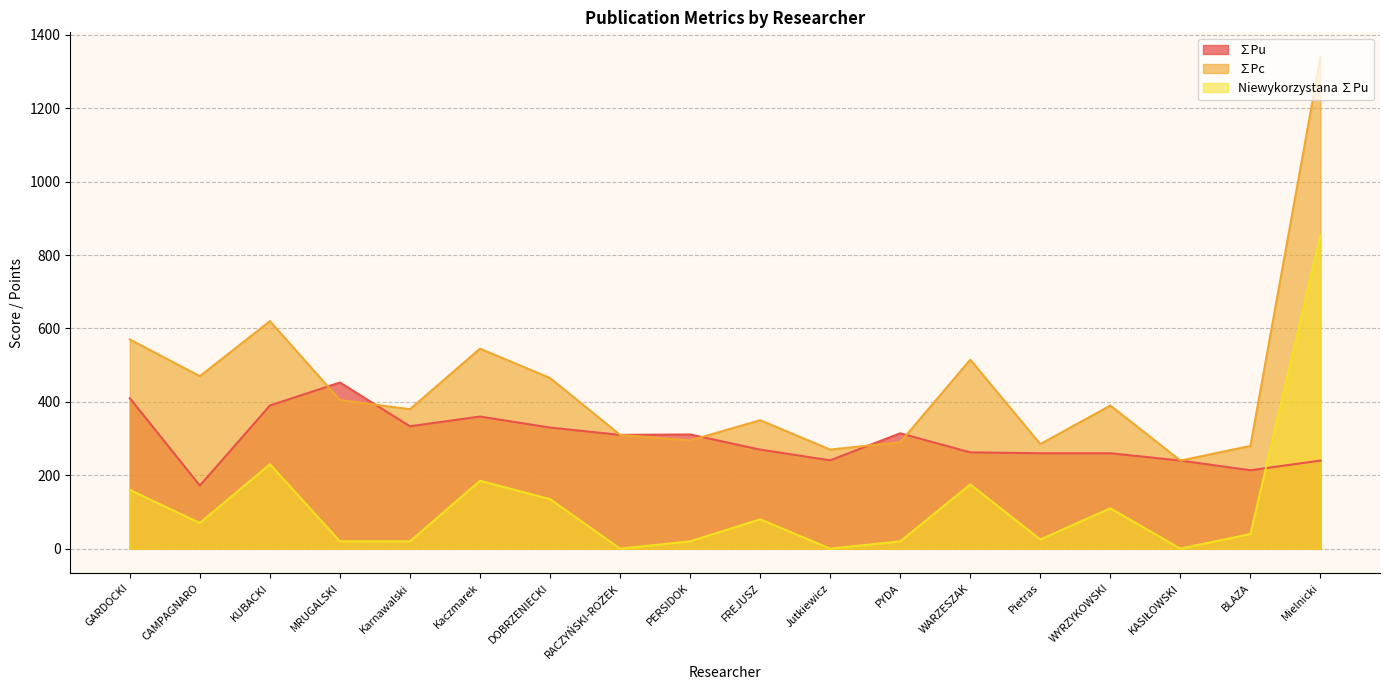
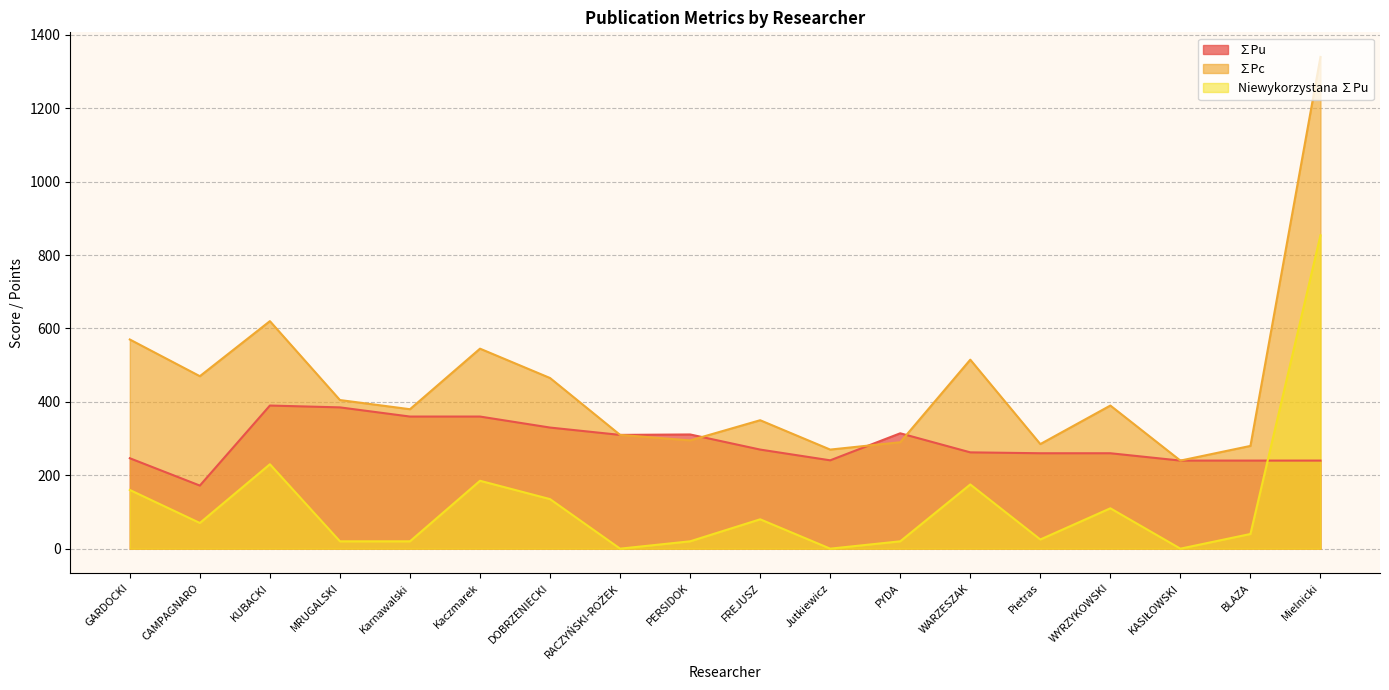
∑Pu, GARDOCKI: 410 -> 250
∑Pu, MRUGALSKI: 450 -> 390
∑Pu, Karnawalski: 330 -> 360
∑Pu, BLAZA: 210 -> 240
